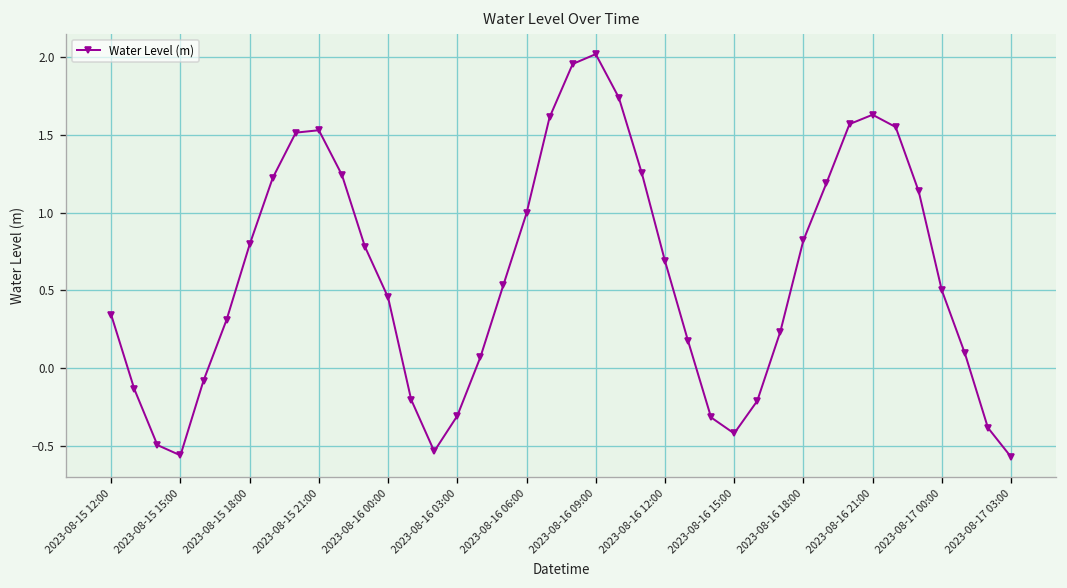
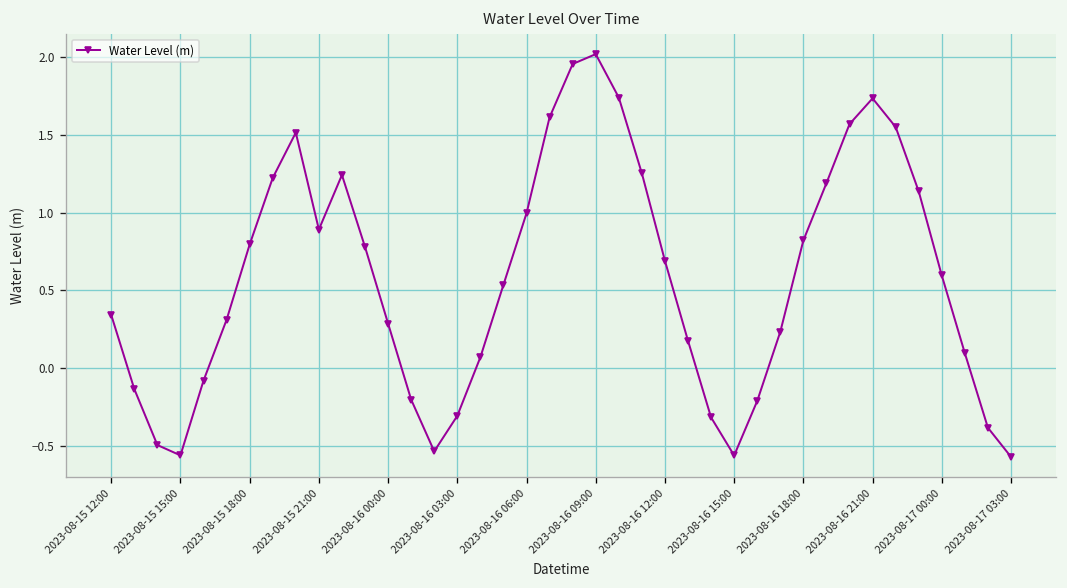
2023-08-15 21:00: 1.53 -> 0.89
2023-08-16 00:00: 0.45 -> 0.29
2023-08-16 15:00: -0.42 -> -0.56
2023-08-16 21:00: 1.63 -> 1.73
2023-08-17 00:00: 0.50 -> 0.60
